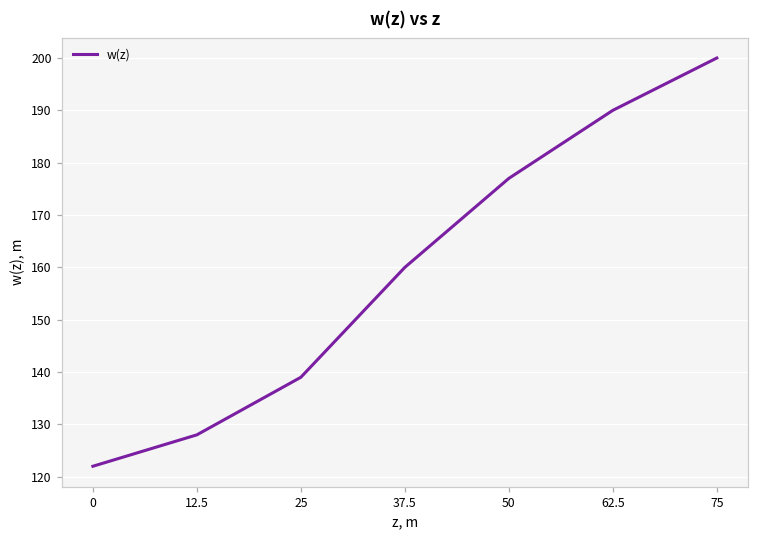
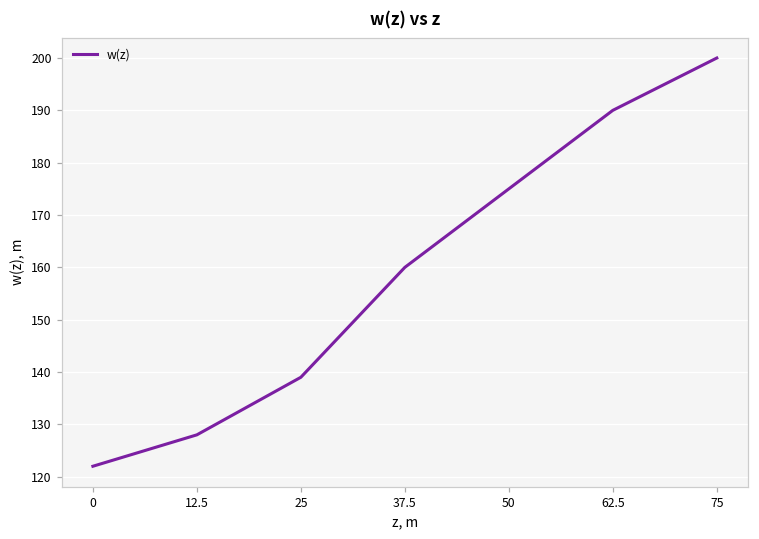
50: 177 -> 175
